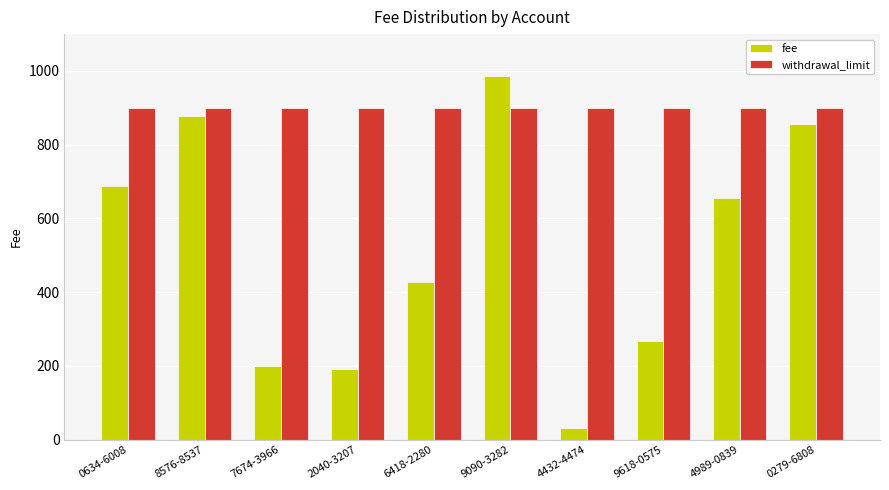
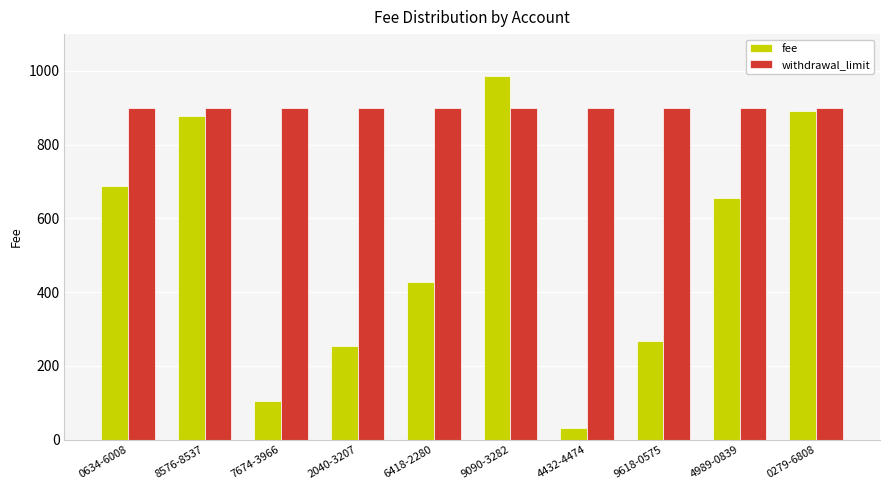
fee, 7674-3966: 200 -> 100
fee, 2040-3207: 190 -> 250
fee, 0279-6808: 860 -> 890
